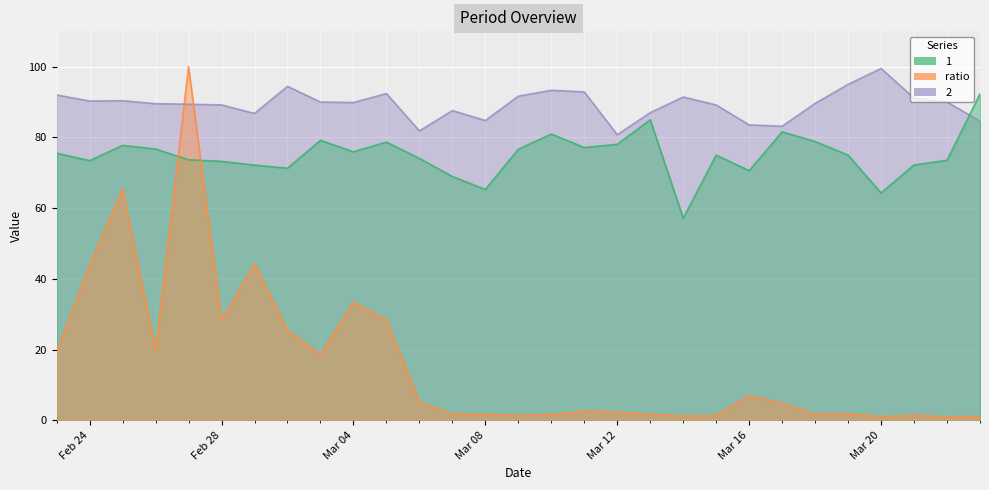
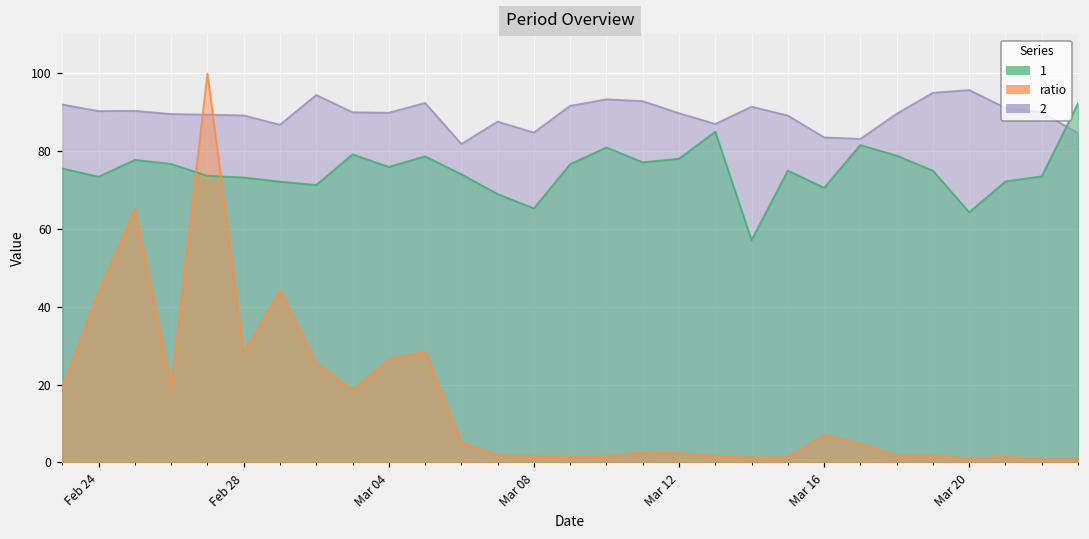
ratio, Mar 04: 33 -> 26
2, Mar 12: 81 -> 90
2, Mar 20: 99 -> 96
